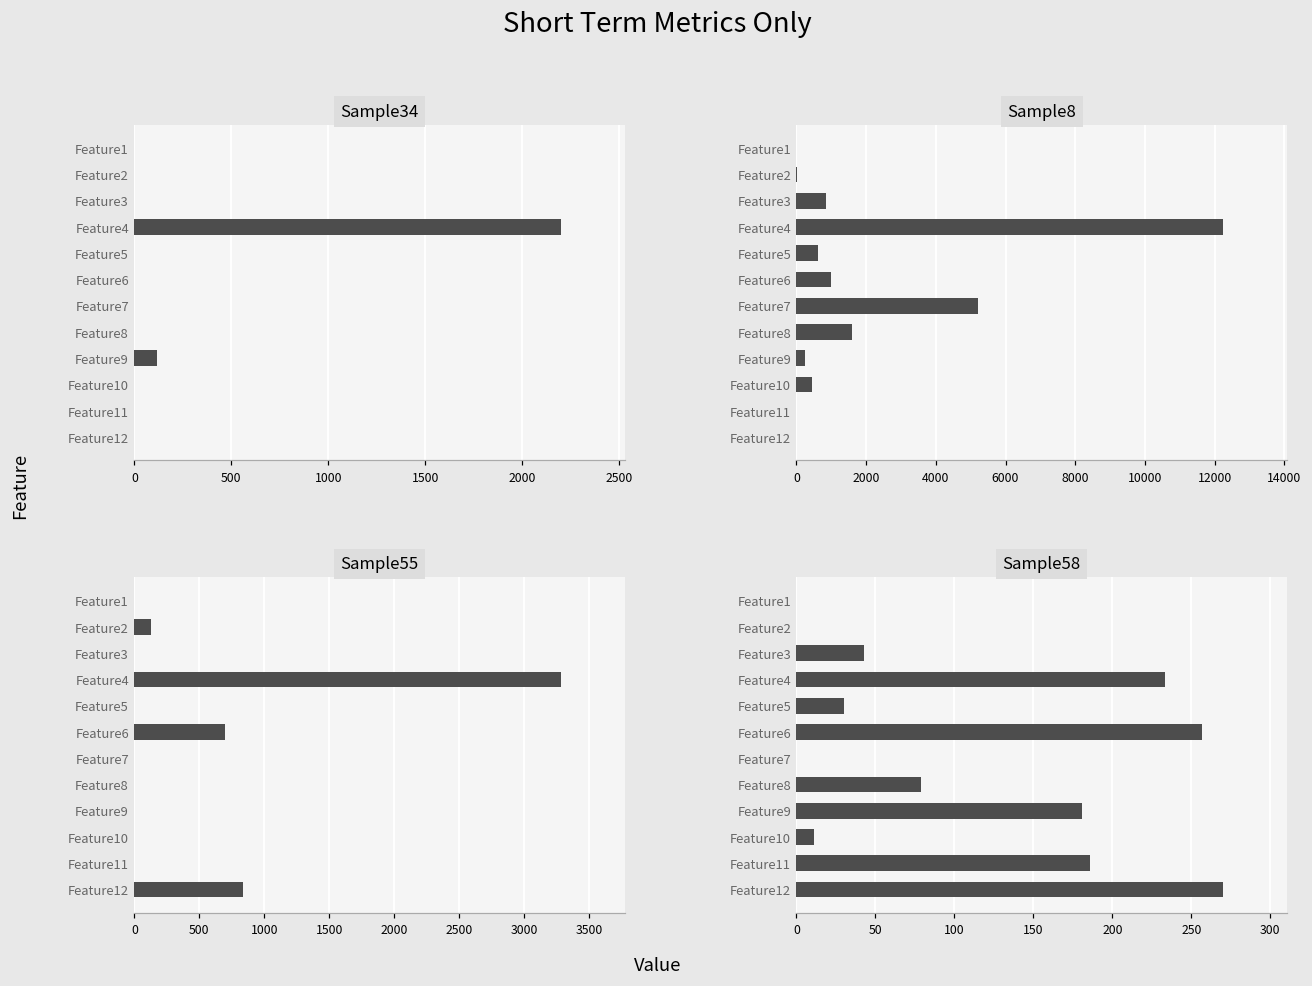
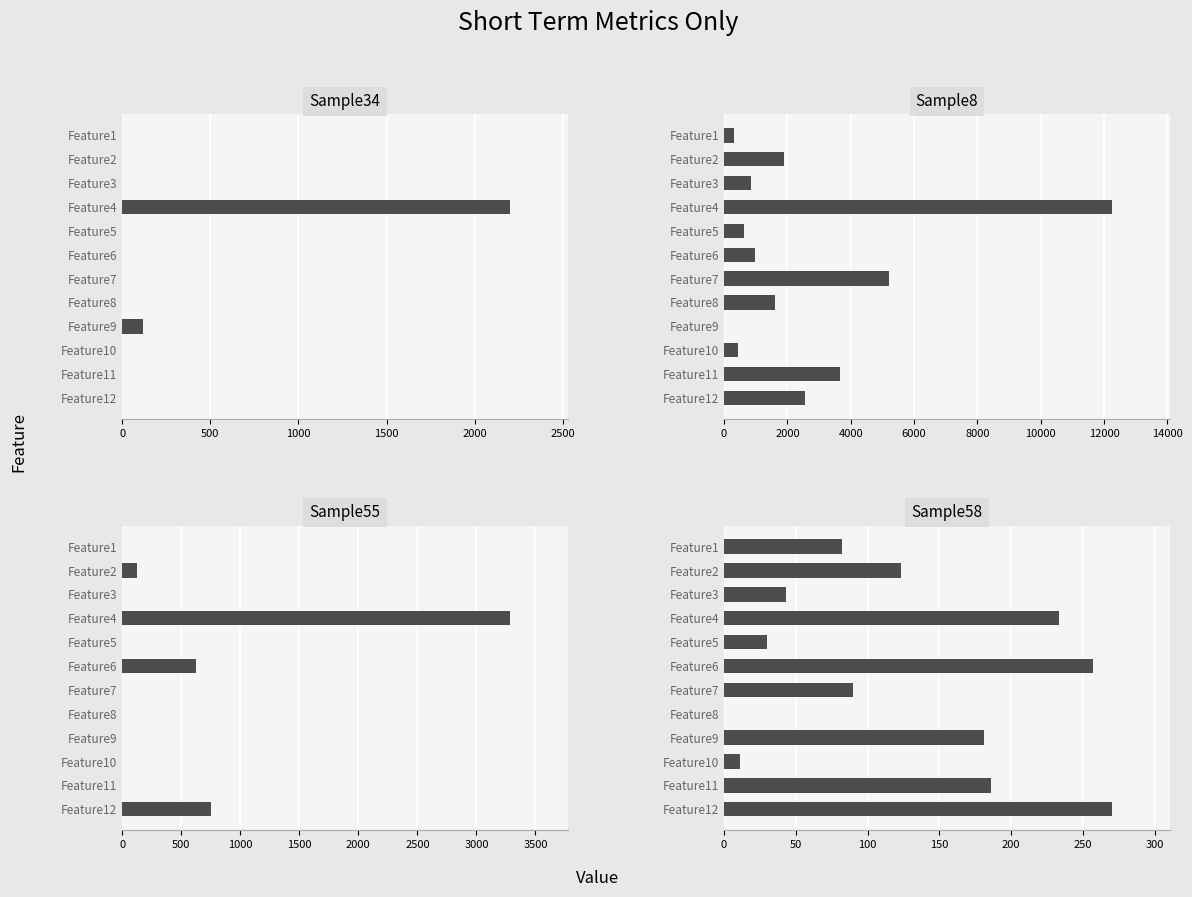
Sample8, Feature1: 0 -> 300
Sample8, Feature2: 0 -> 1900
Sample8, Feature9: 300 -> 0
Sample8, Feature11: 0 -> 3700
Sample8, Feature12: 0 -> 2600
Sample55, Feature6: 700 -> 630
Sample55, Feature12: 840 -> 750
Sample58, Feature1: 0 -> 82
Sample58, Feature2: 0 -> 123
Sample58, Feature7: 0 -> 90
Sample58, Feature8: 79 -> 0
